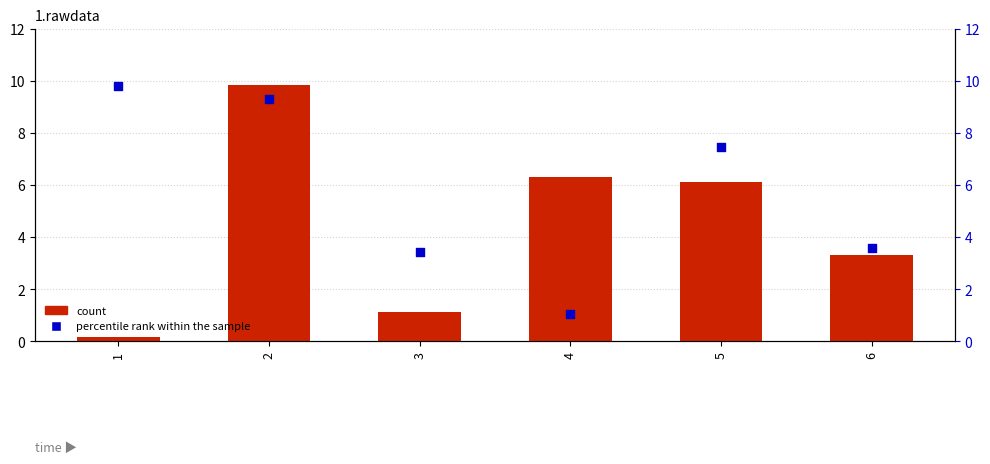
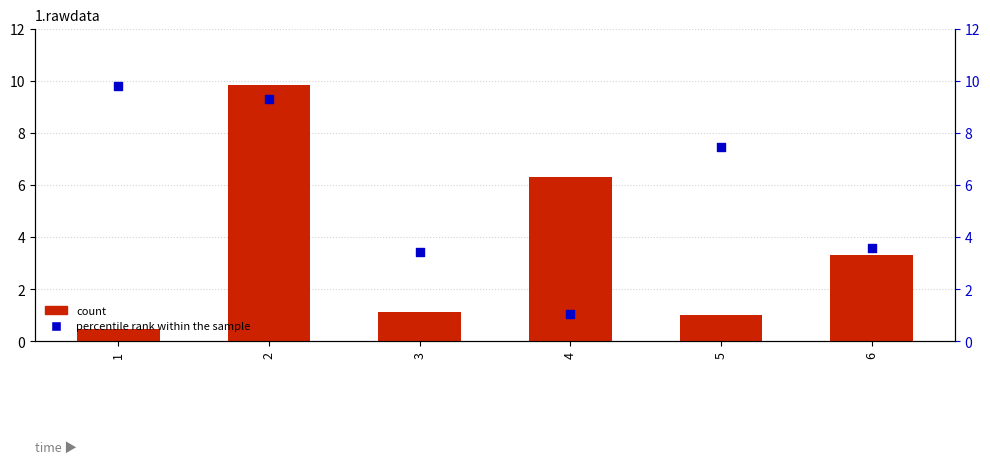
count, 1: 0.2 -> 0.5
count, 5: 6.1 -> 1.0
